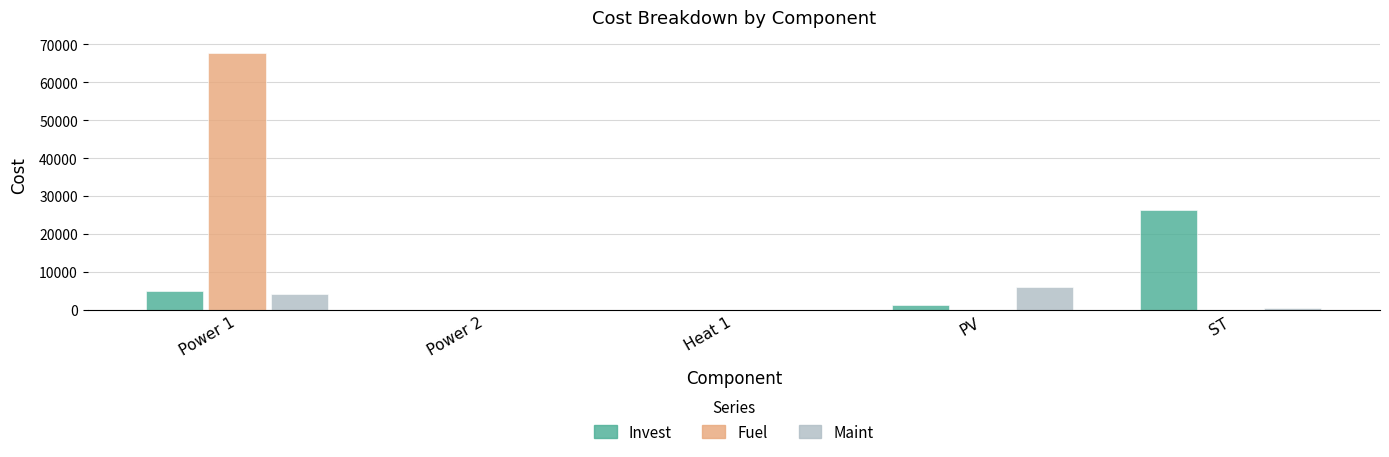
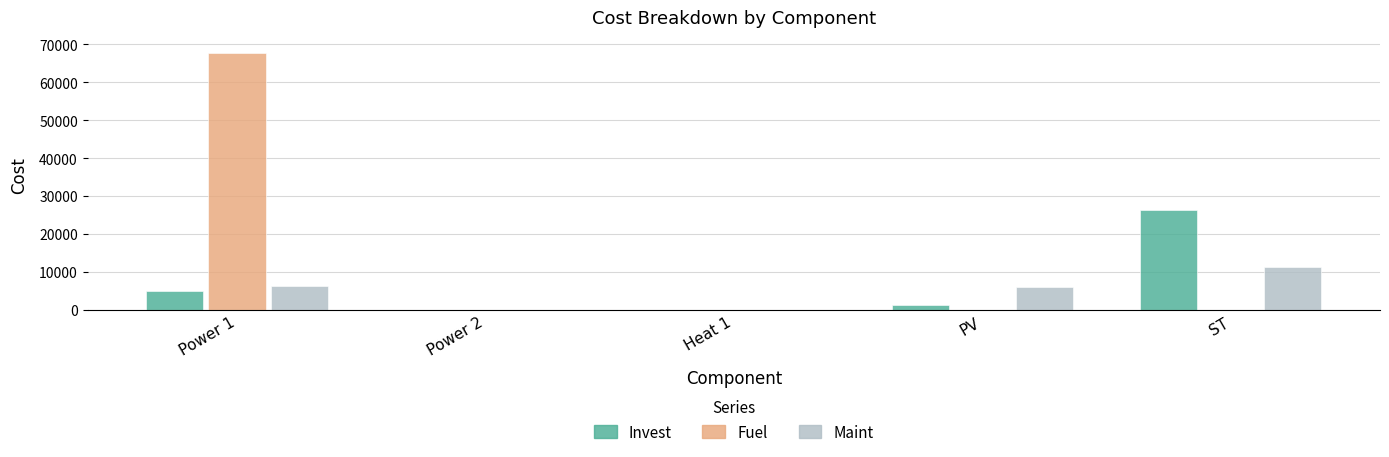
Maint, Power 1: 4000 -> 6000
Maint, ST: 0 -> 11000
